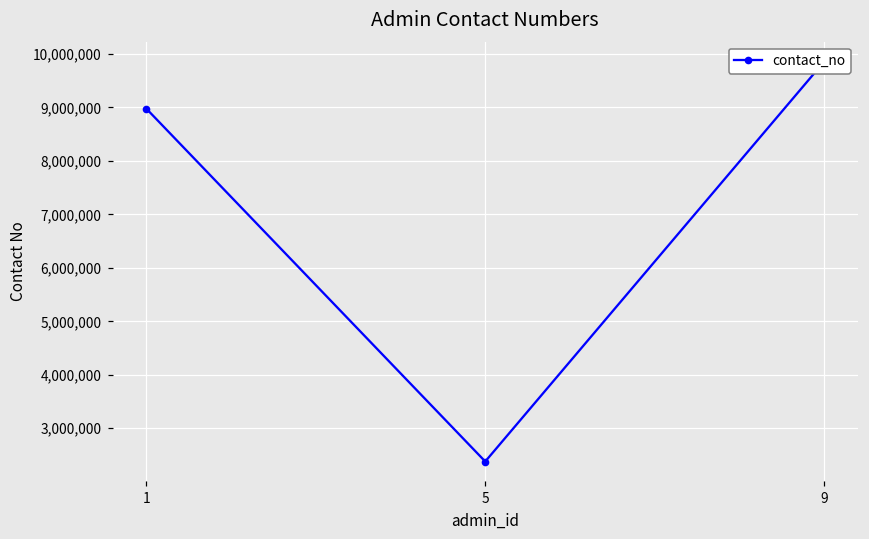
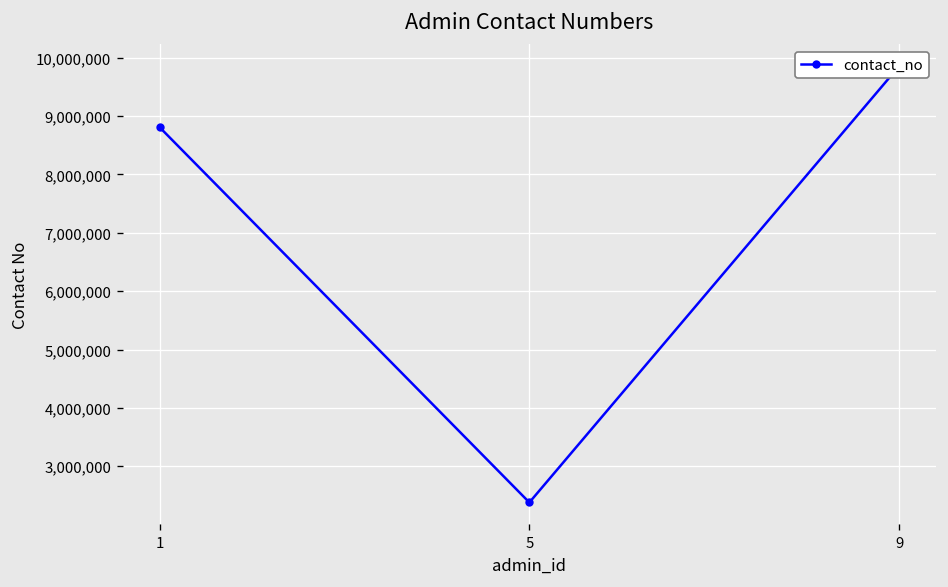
1: 9,000,000 -> 8,800,000
